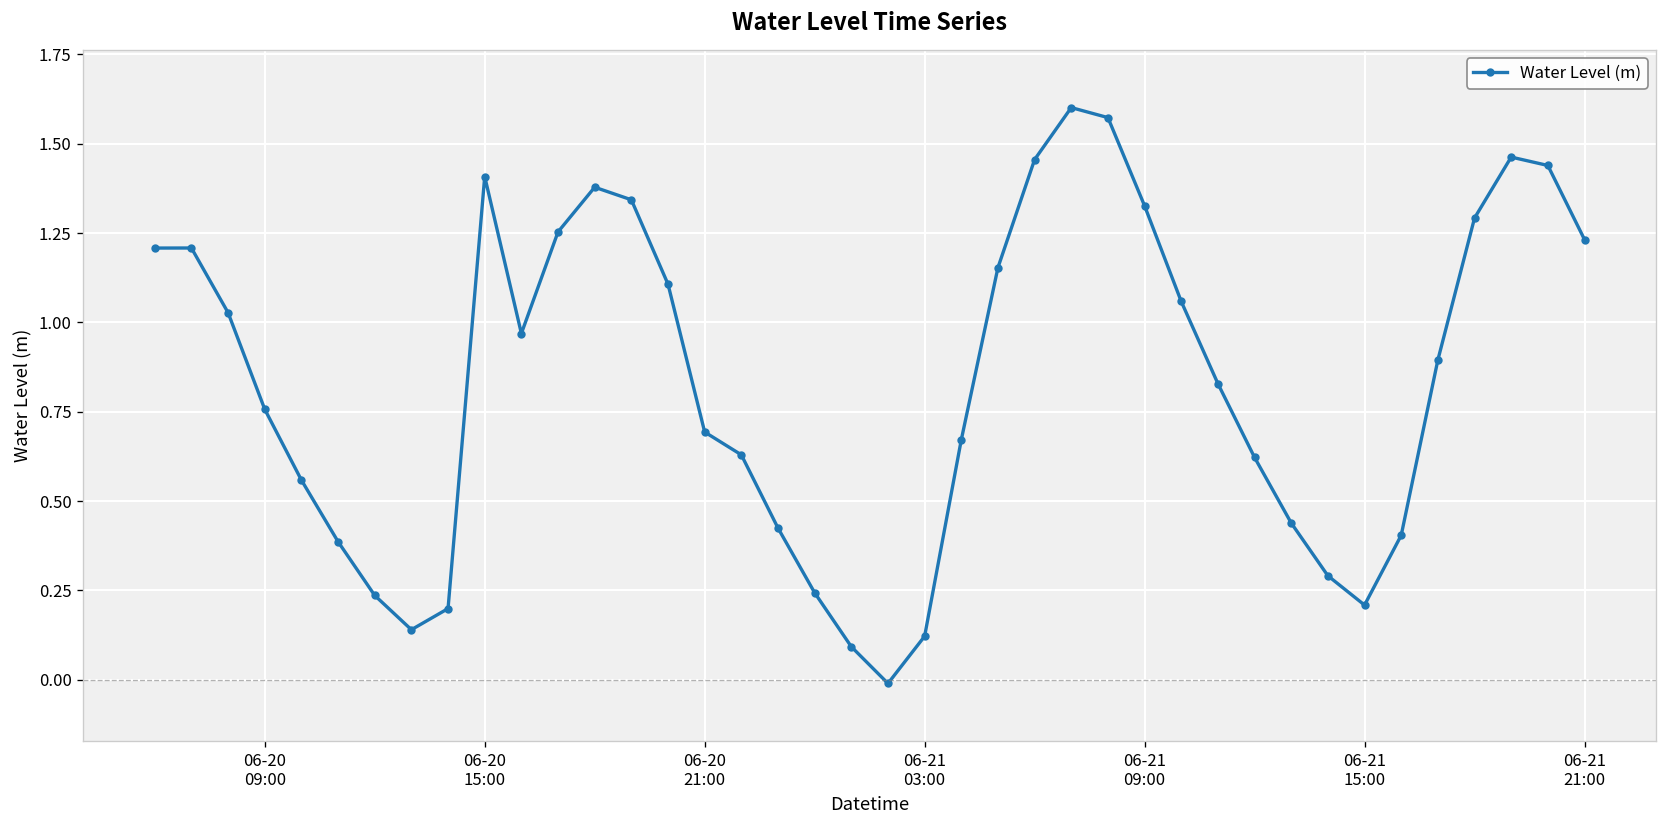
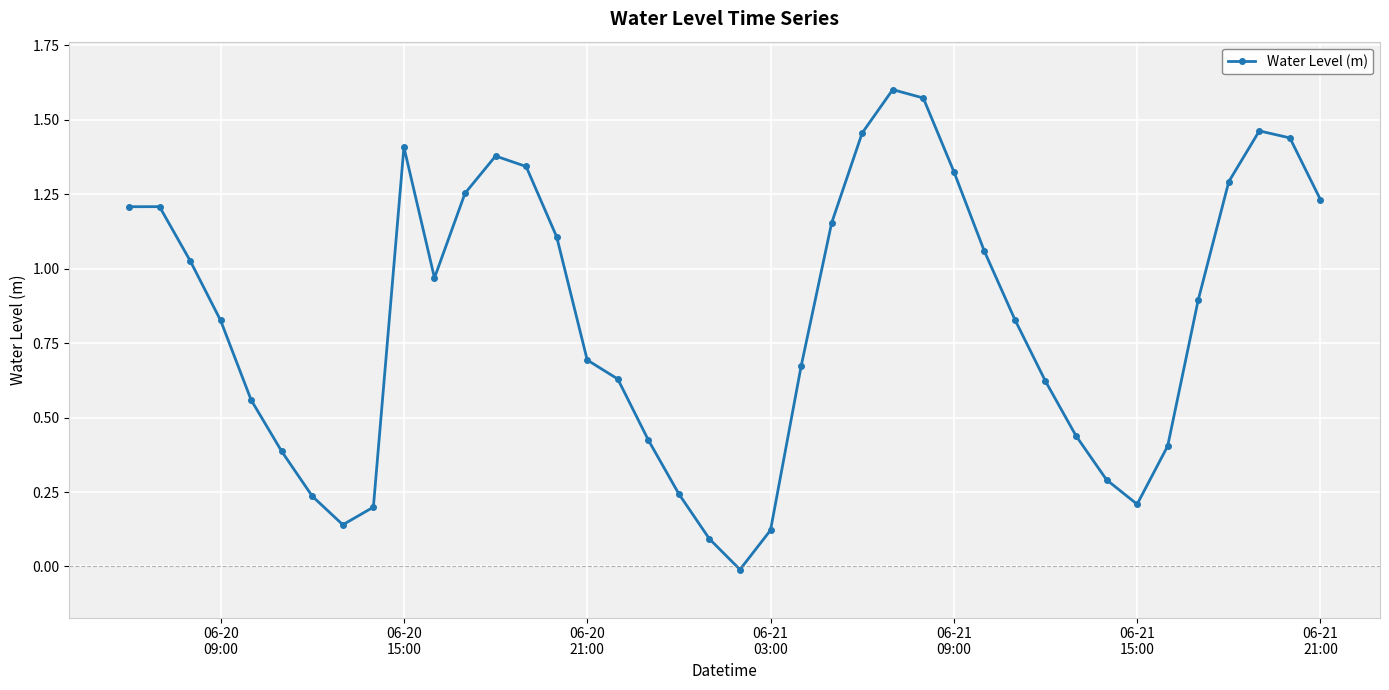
06-20 09:00: 0.76 -> 0.83
